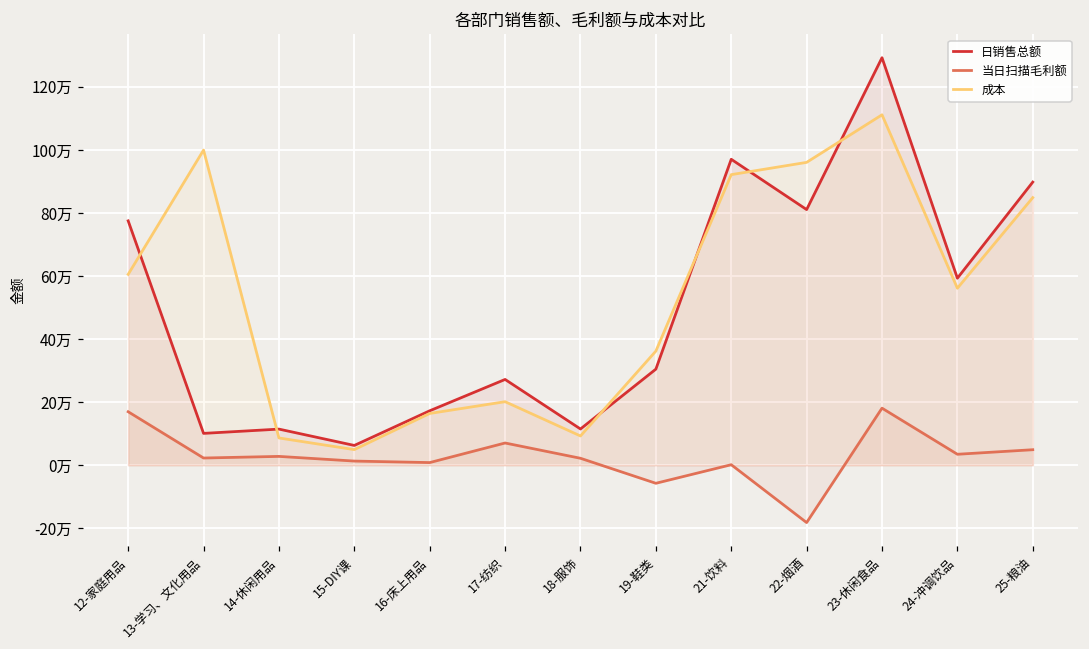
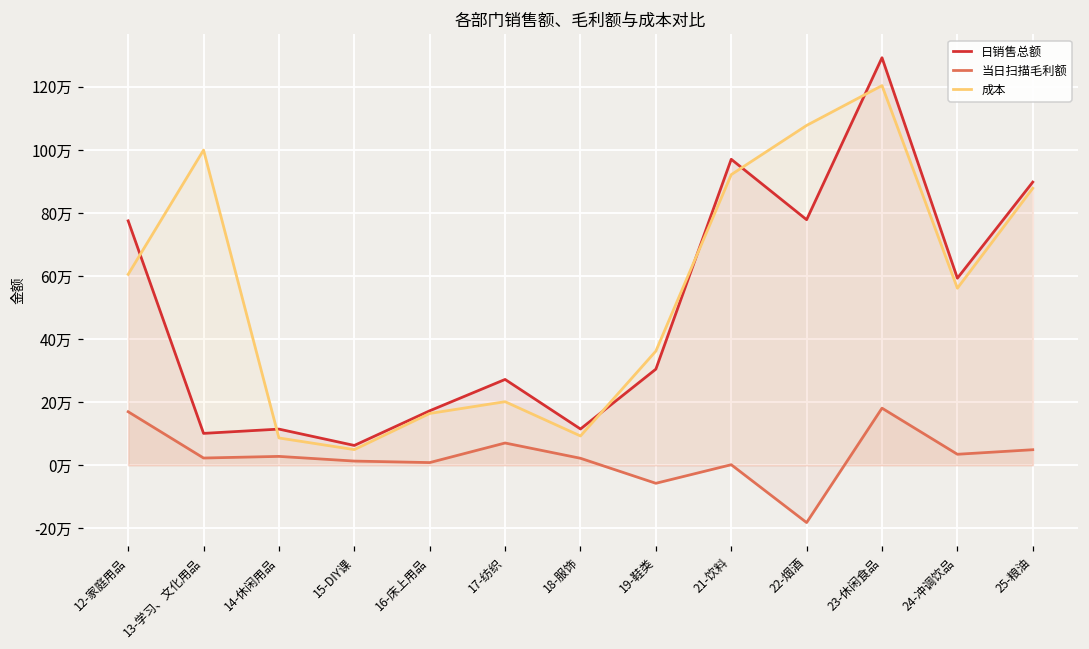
日销售总额, 22-烟酒: 81万 -> 78万
成本, 22-烟酒: 96万 -> 108万
成本, 23-休闲食品: 111万 -> 120万
成本, 25-粮油: 85万 -> 88万
